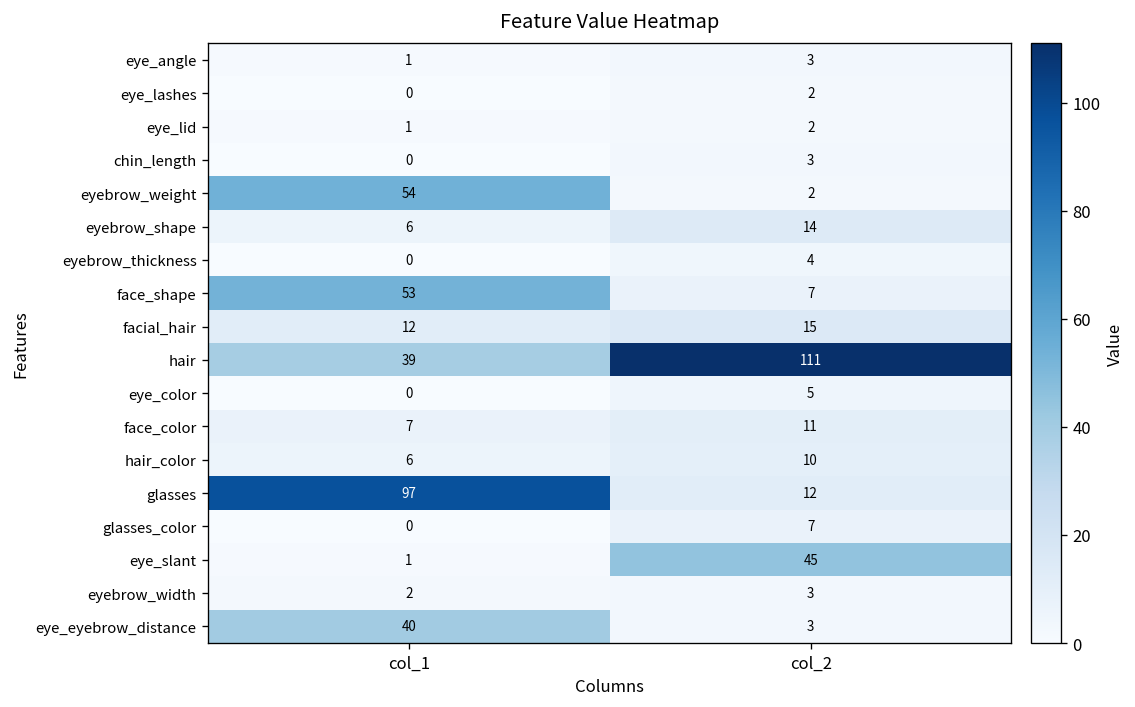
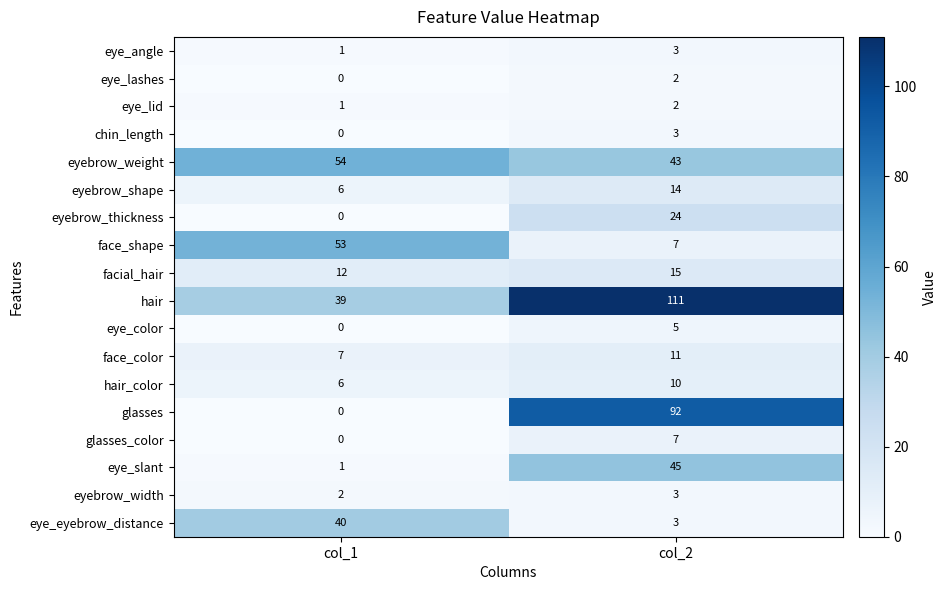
eyebrow_weight, col_2: 2 -> 43
eyebrow_thickness, col_2: 4 -> 24
glasses, col_1: 97 -> 0
glasses, col_2: 12 -> 92
